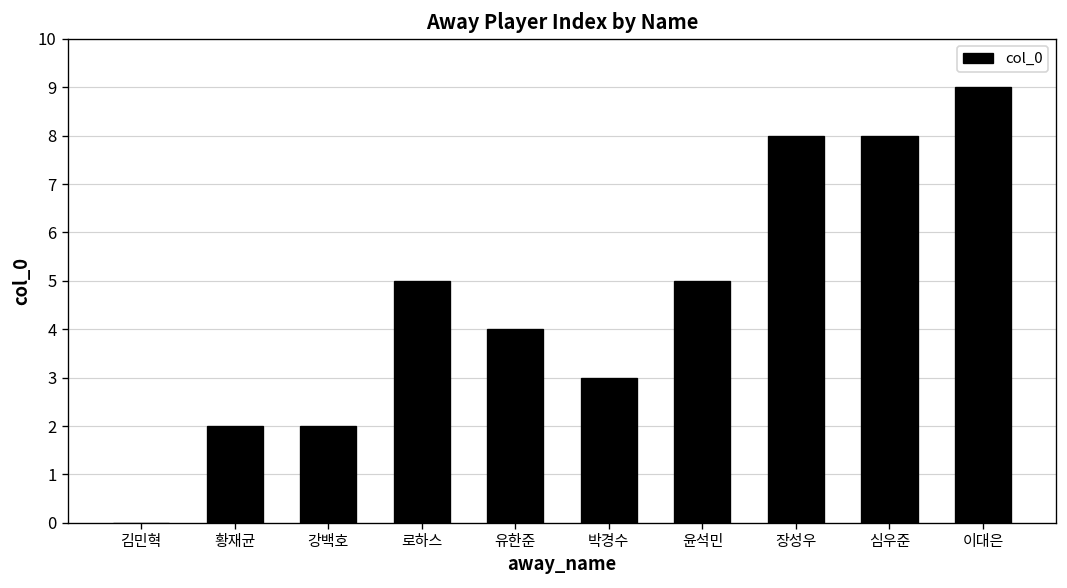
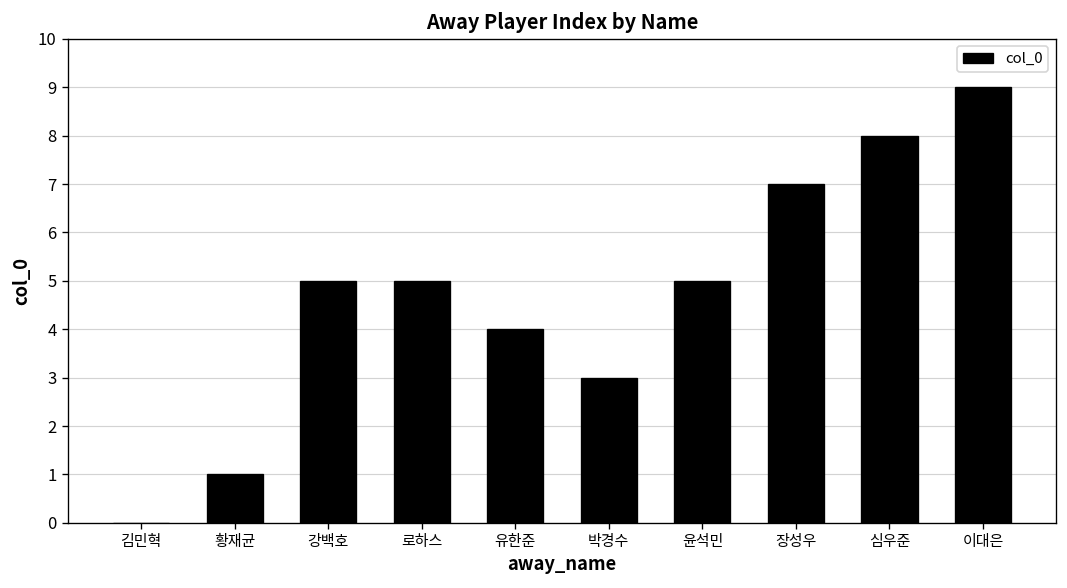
황재균: 2 -> 1
강백호: 2 -> 5
장성우: 8 -> 7
